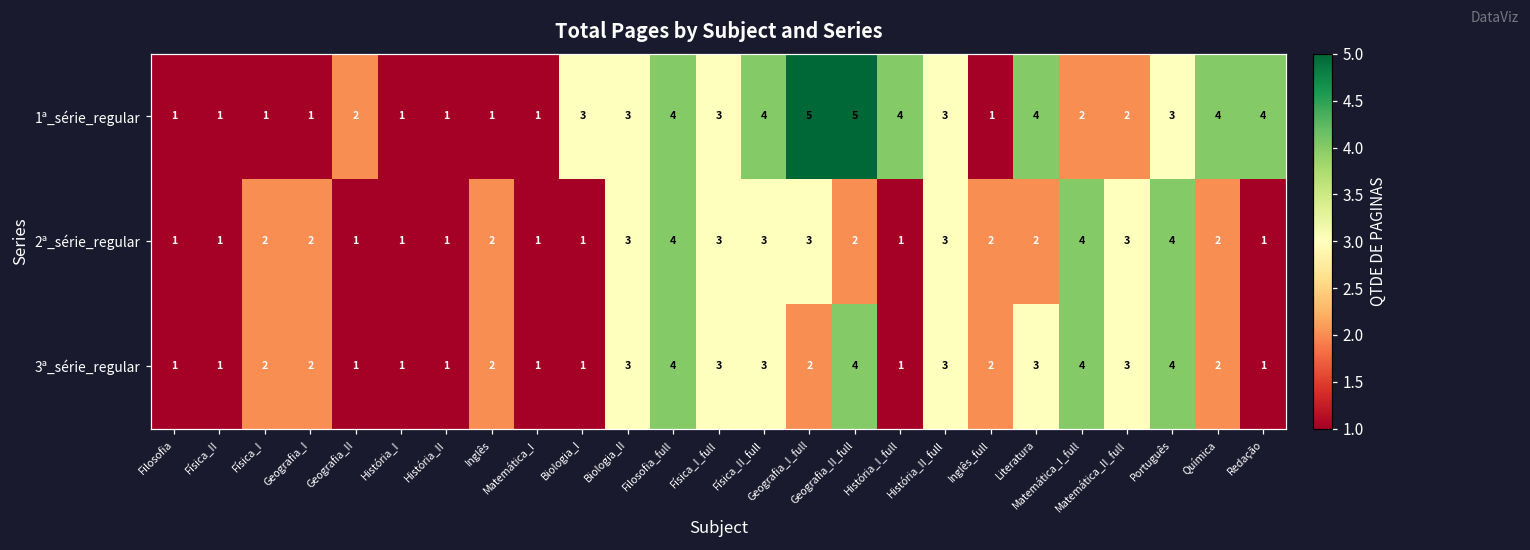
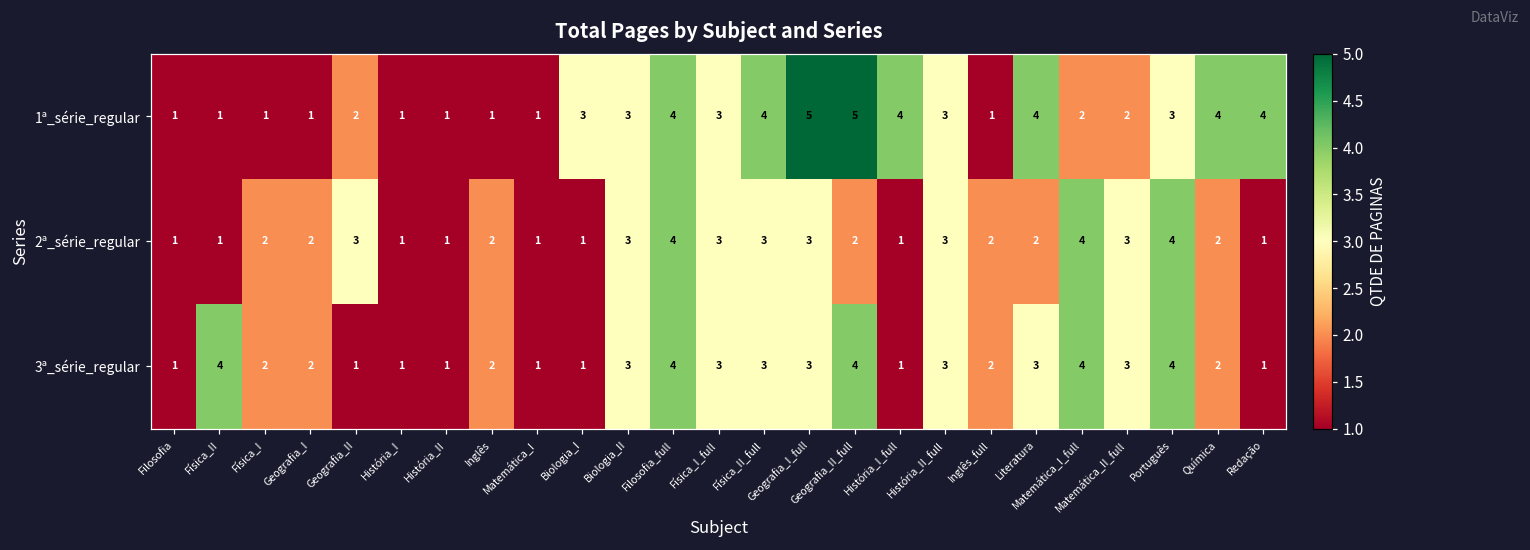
2ª_série_regular, Geografia_II: 1 -> 3
3ª_série_regular, Física_II: 1 -> 4
3ª_série_regular, Geografia_I_full: 2 -> 3
